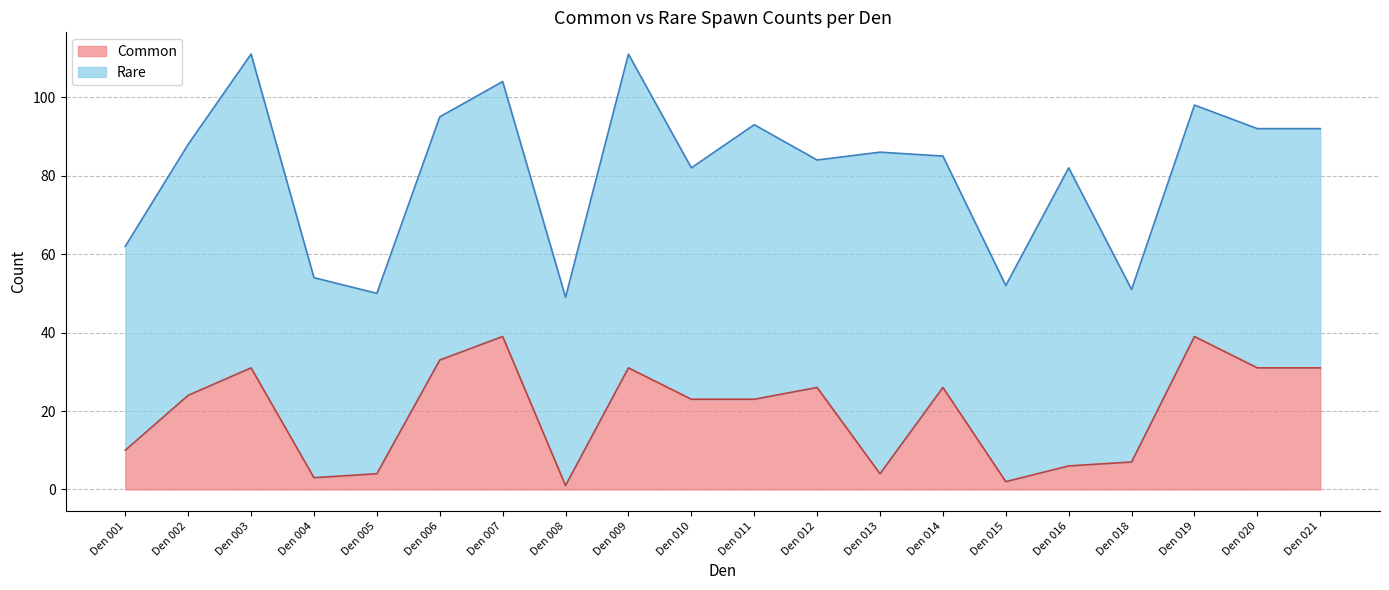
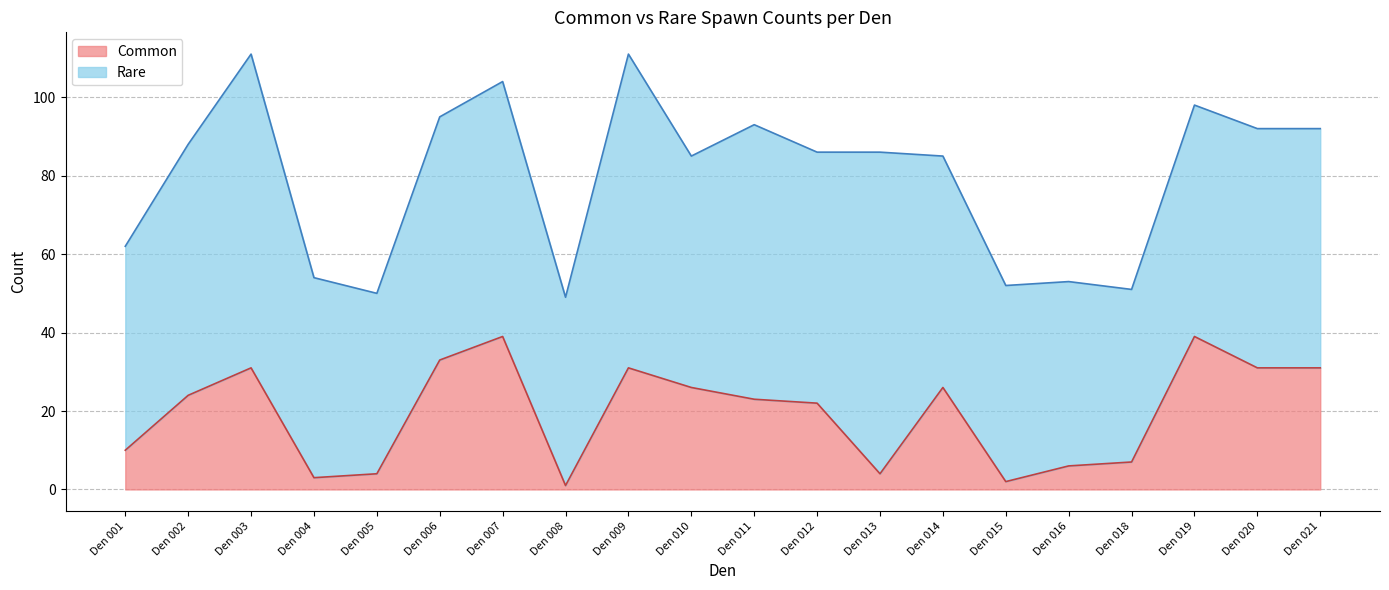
Common, Den 010: 23 -> 26
Common, Den 012: 26 -> 22
Rare, Den 012: 58 -> 64
Rare, Den 016: 76 -> 47
